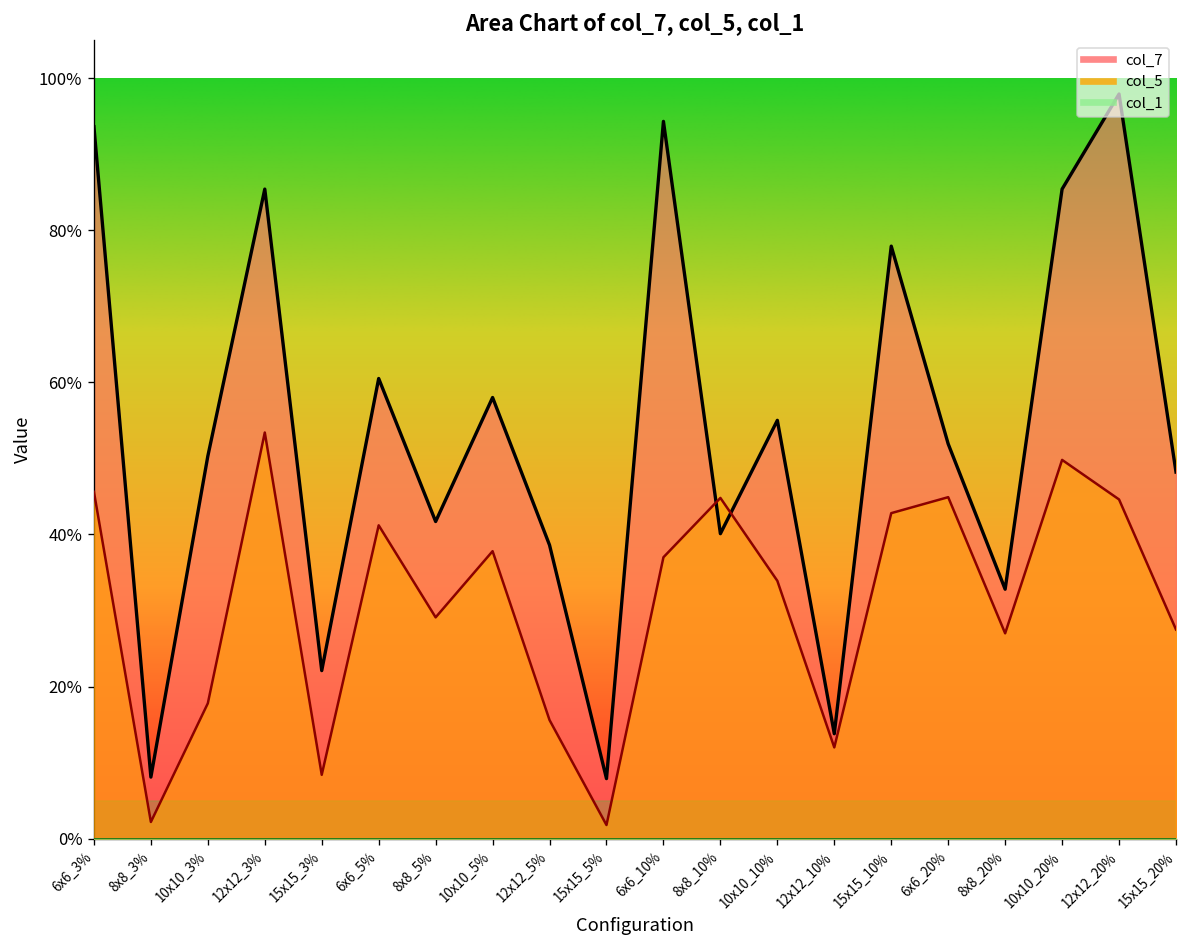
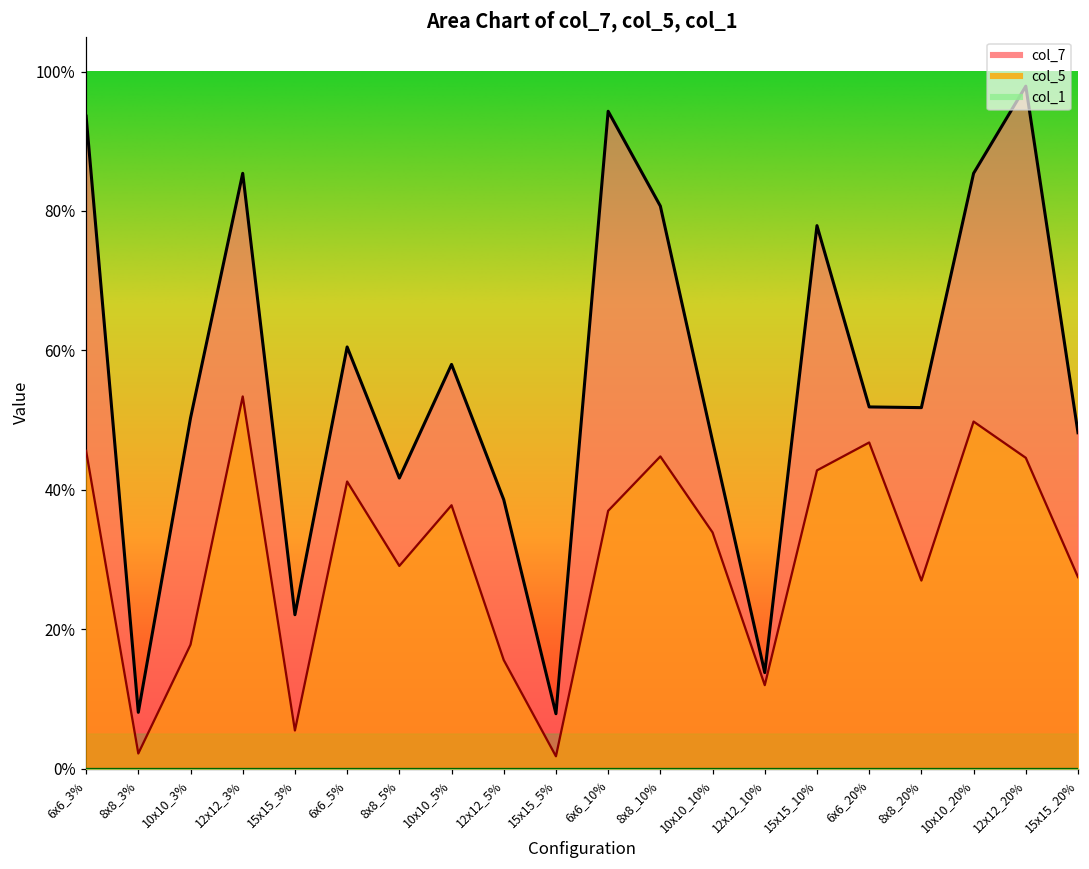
col_5, 15x15_3%: 8% -> 6%
col_7, 8x8_10%: 40% -> 81%
col_7, 10x10_10%: 55% -> 47%
col_5, 6x6_20%: 45% -> 47%
col_7, 8x8_20%: 33% -> 52%
